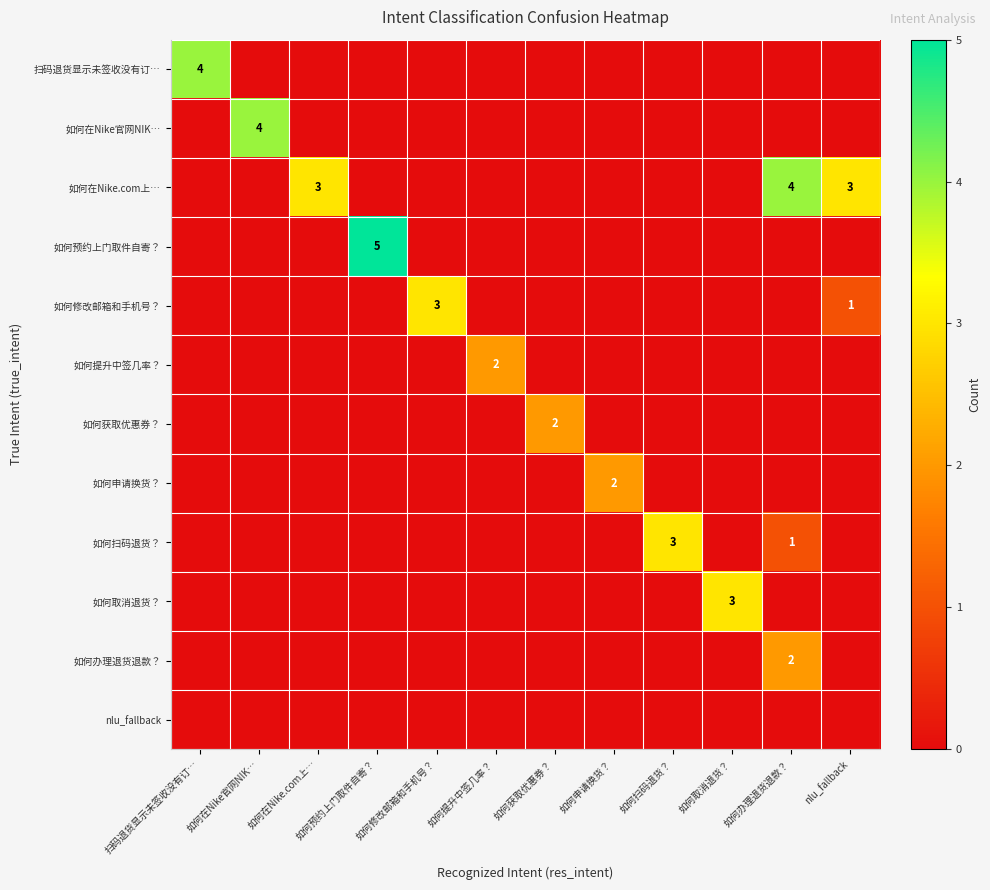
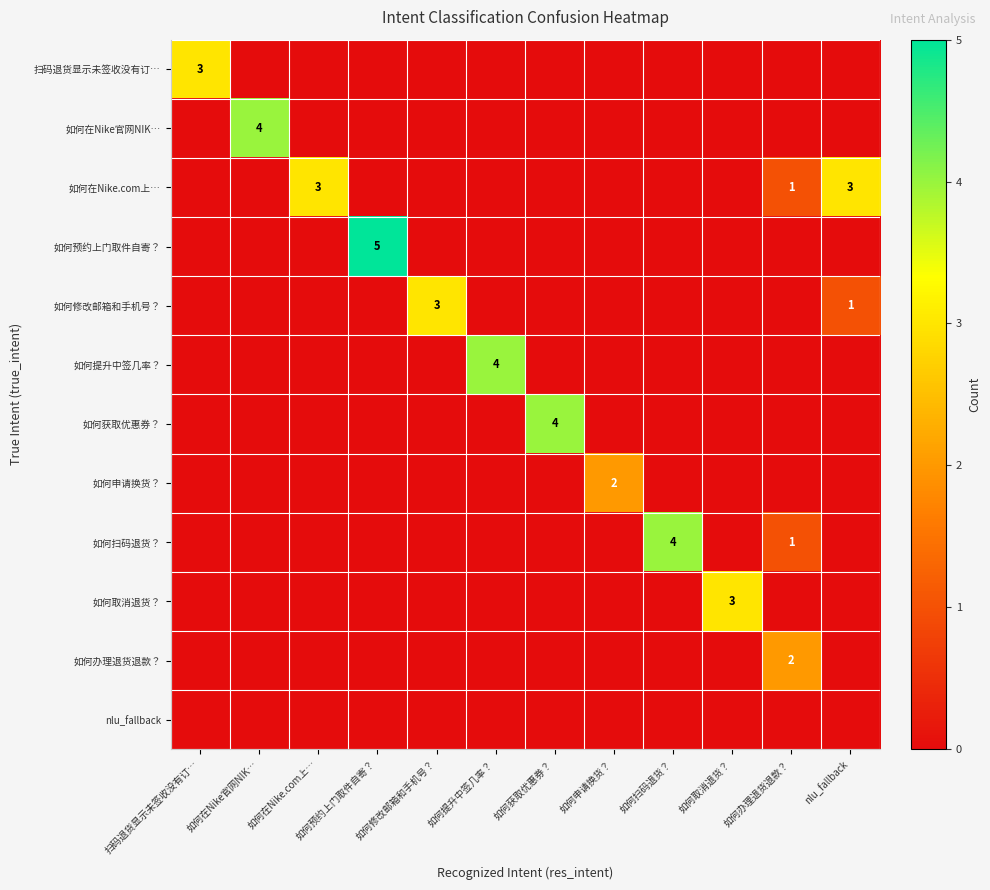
扫码退货显示未签收没有订…, 扫码退货显示未签收没有订…: 4 -> 3
如何在Nike.com上…, 如何办理退货退款？: 4 -> 1
如何提升中签几率？, 如何提升中签几率？: 2 -> 4
如何获取优惠券？, 如何获取优惠券？: 2 -> 4
如何扫码退货？, 如何扫码退货？: 3 -> 4
